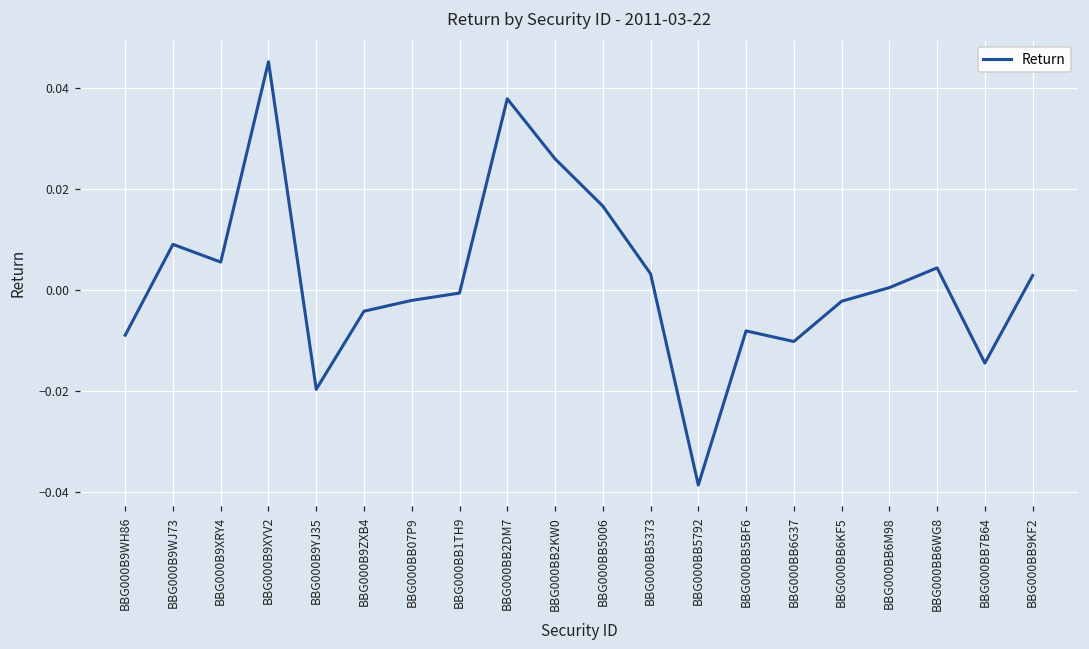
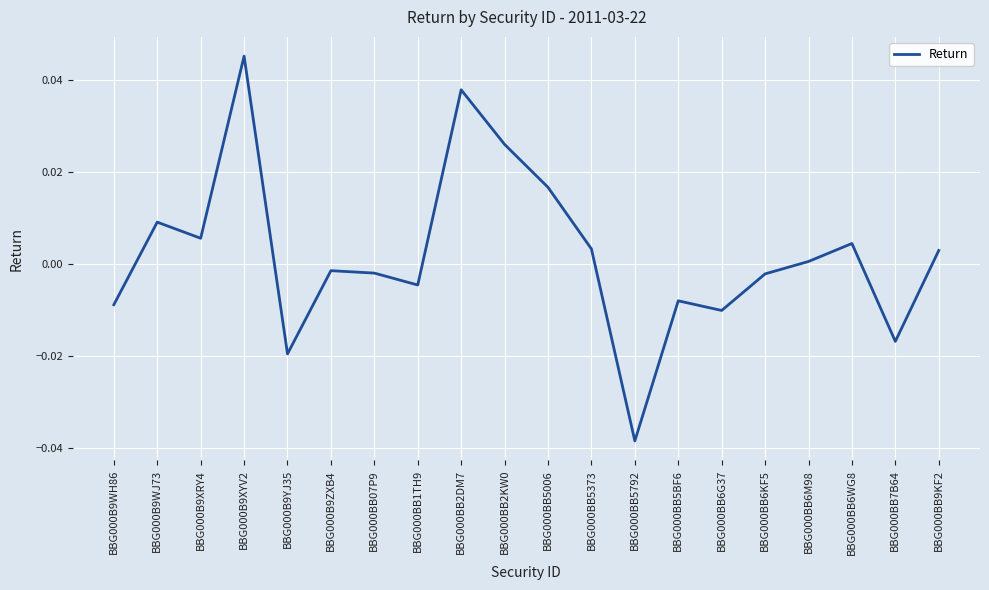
BBG000B9ZXB4: -0.004 -> -0.001
BBG000BB1TH9: -0.001 -> -0.005
BBG000BB7B64: -0.014 -> -0.017
